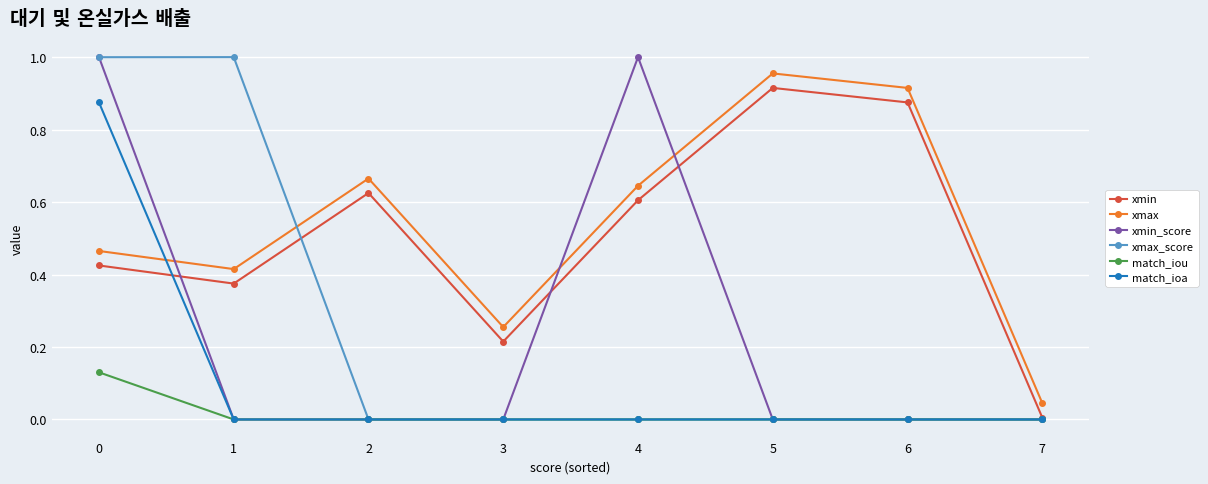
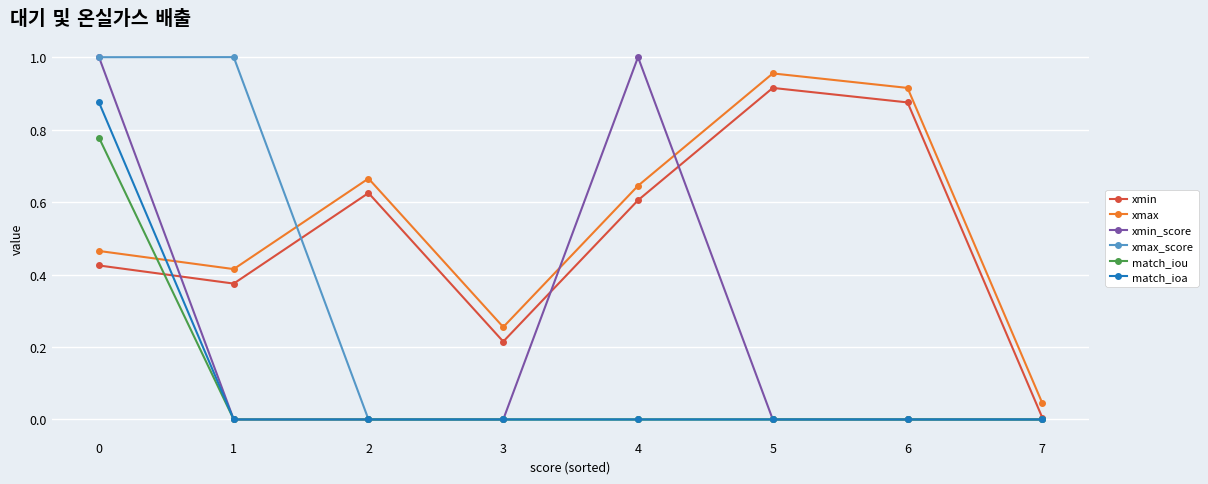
match_iou, 0: 0.13 -> 0.78
